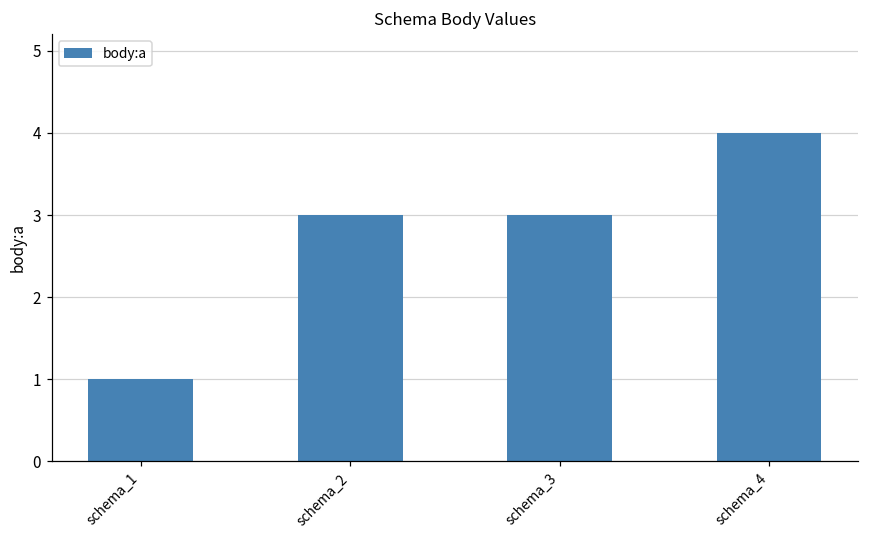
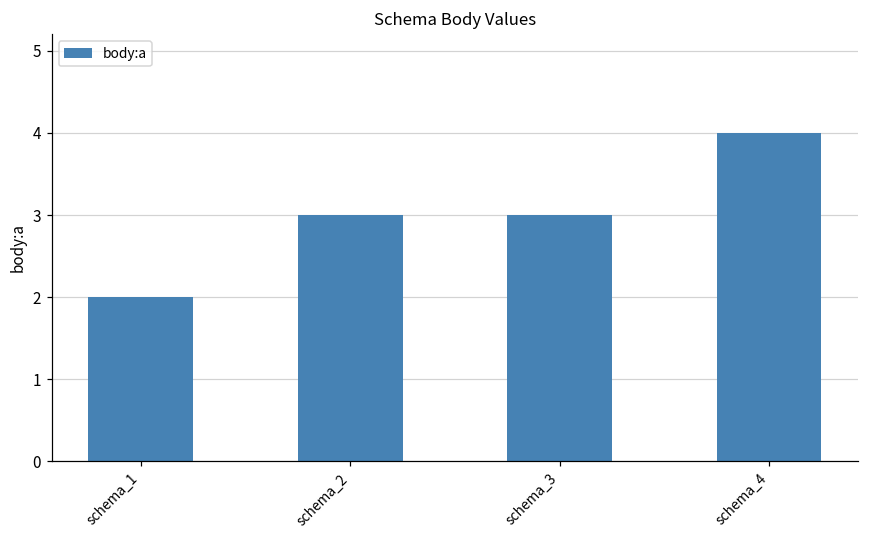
schema_1: 1 -> 2
